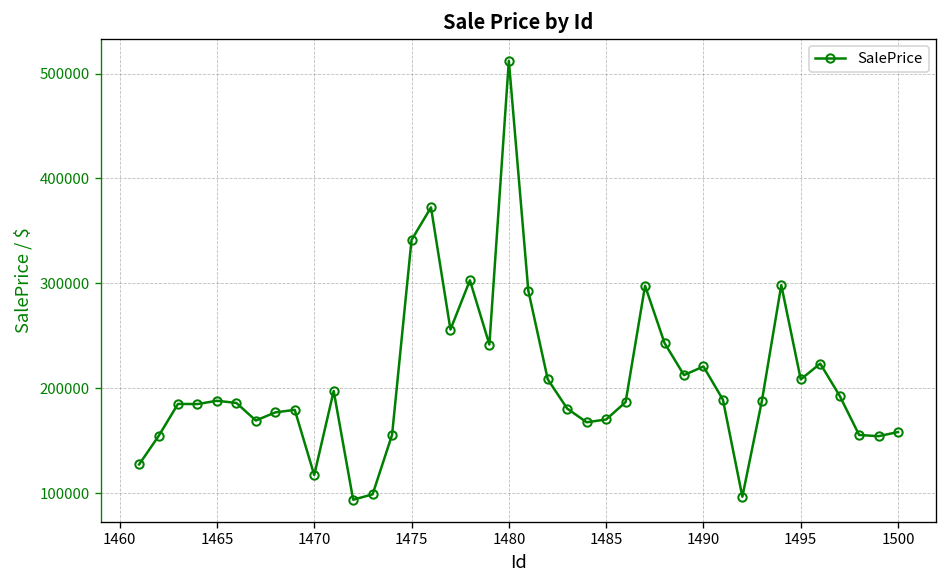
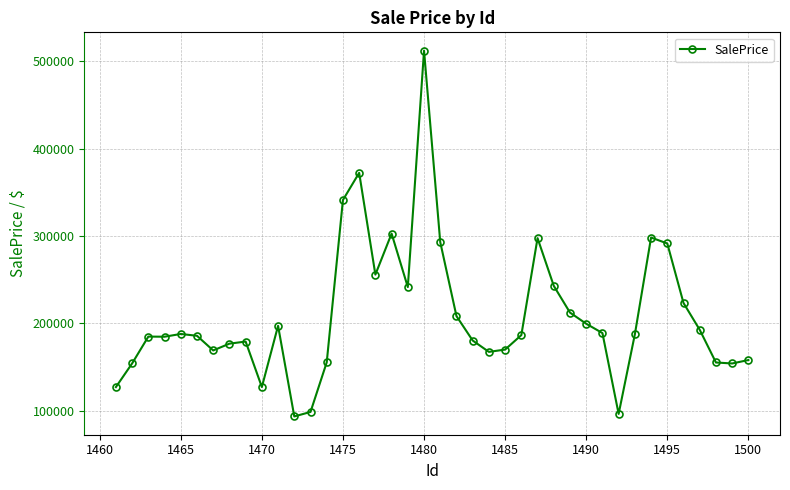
1470: 120000 -> 130000
1490: 220000 -> 200000
1495: 210000 -> 290000
